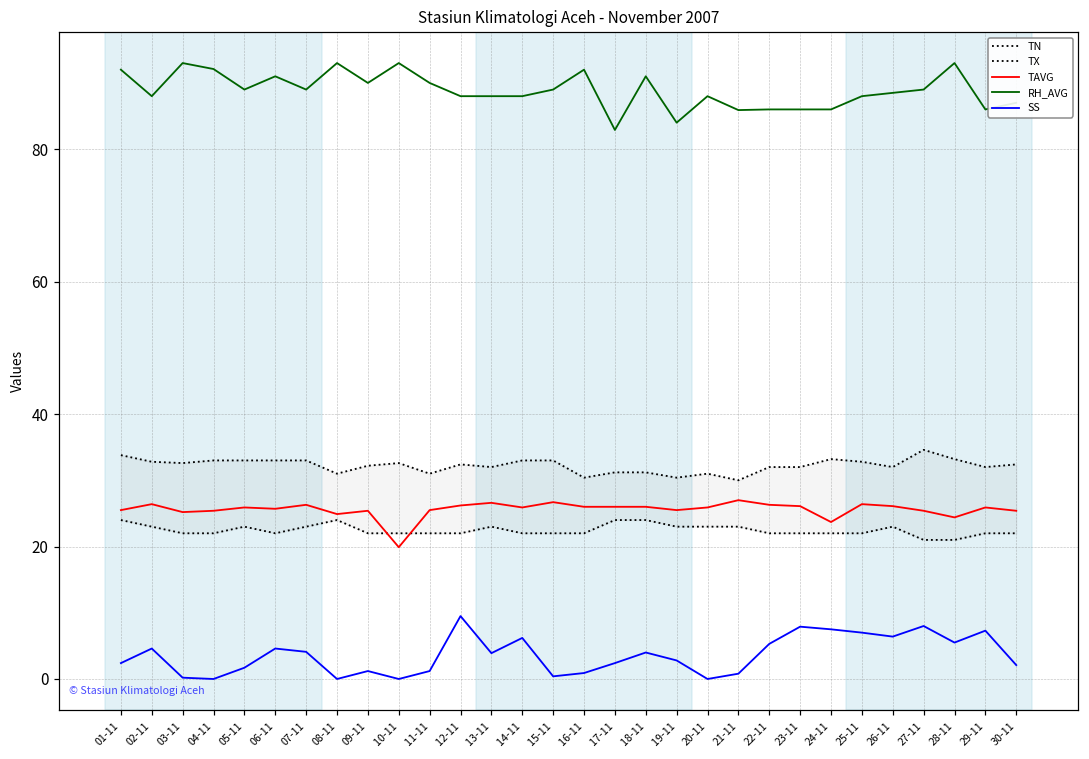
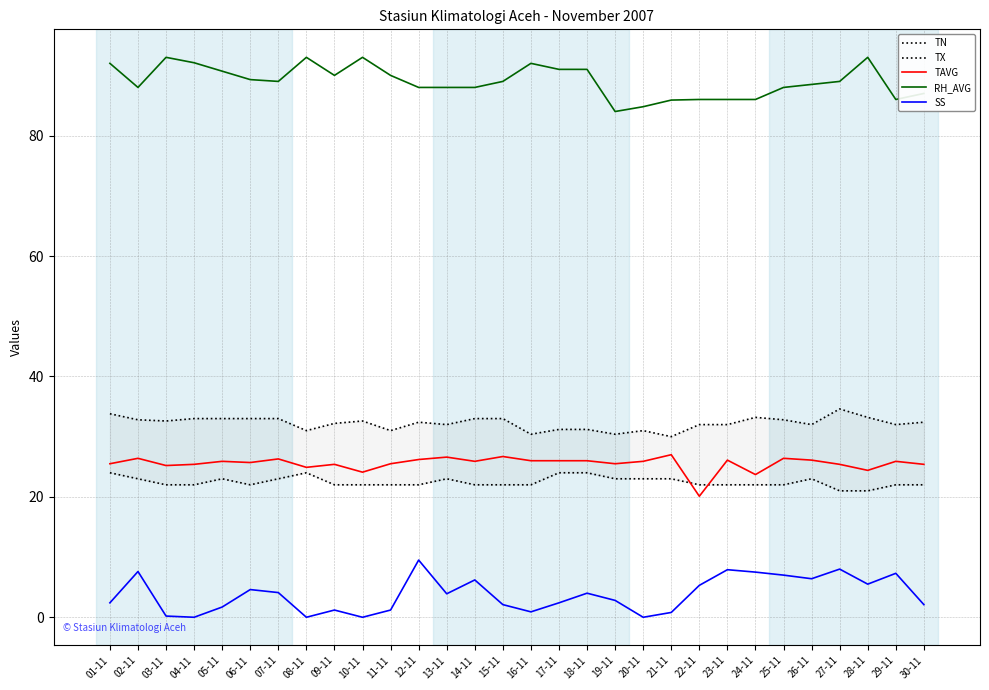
SS, 02-11: 5 -> 8
RH_AVG, 05-11: 89 -> 91
RH_AVG, 06-11: 91 -> 89
TAVG, 10-11: 20 -> 24
SS, 15-11: 0 -> 2
RH_AVG, 17-11: 83 -> 91
RH_AVG, 20-11: 88 -> 85
TAVG, 22-11: 26 -> 20
